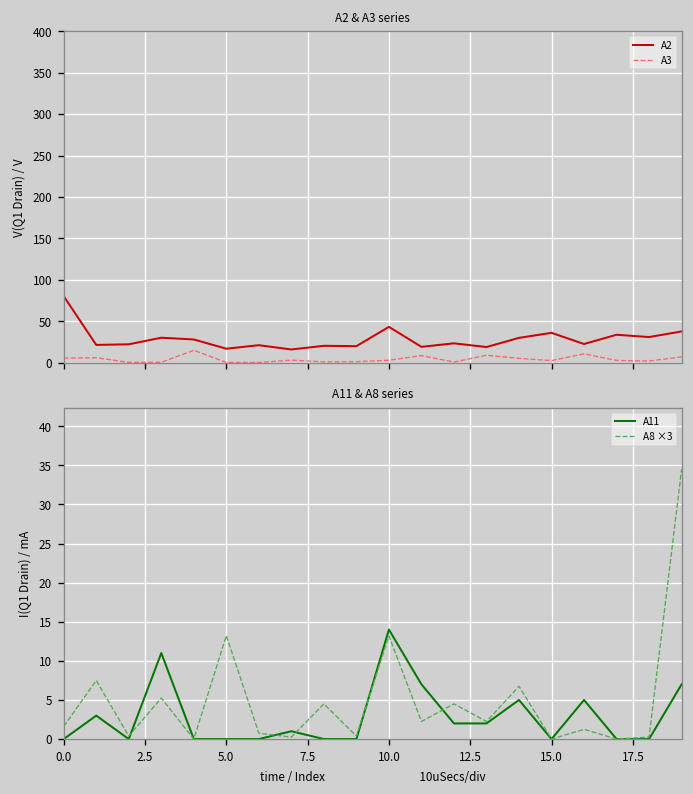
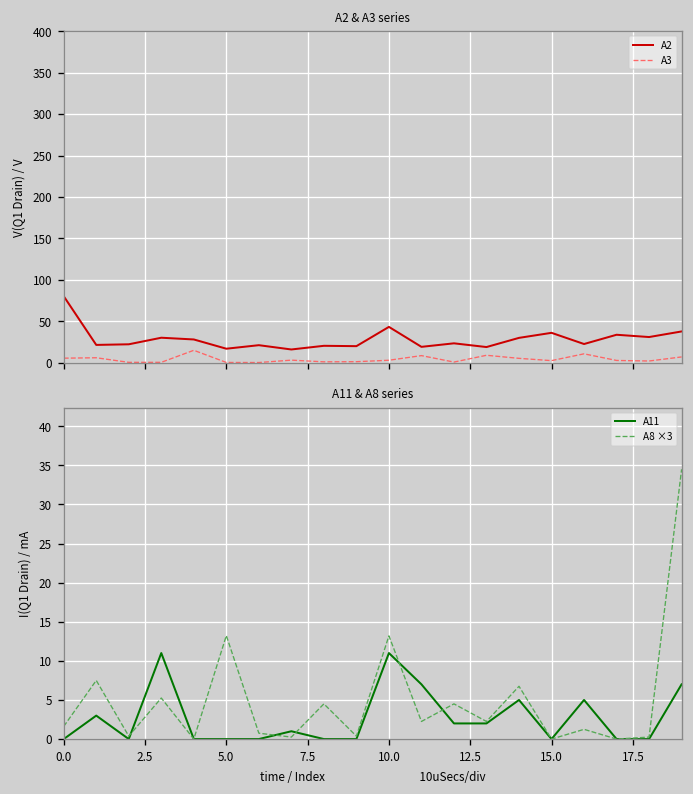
A11 & A8 series, A11, 10.0: 14 -> 11
